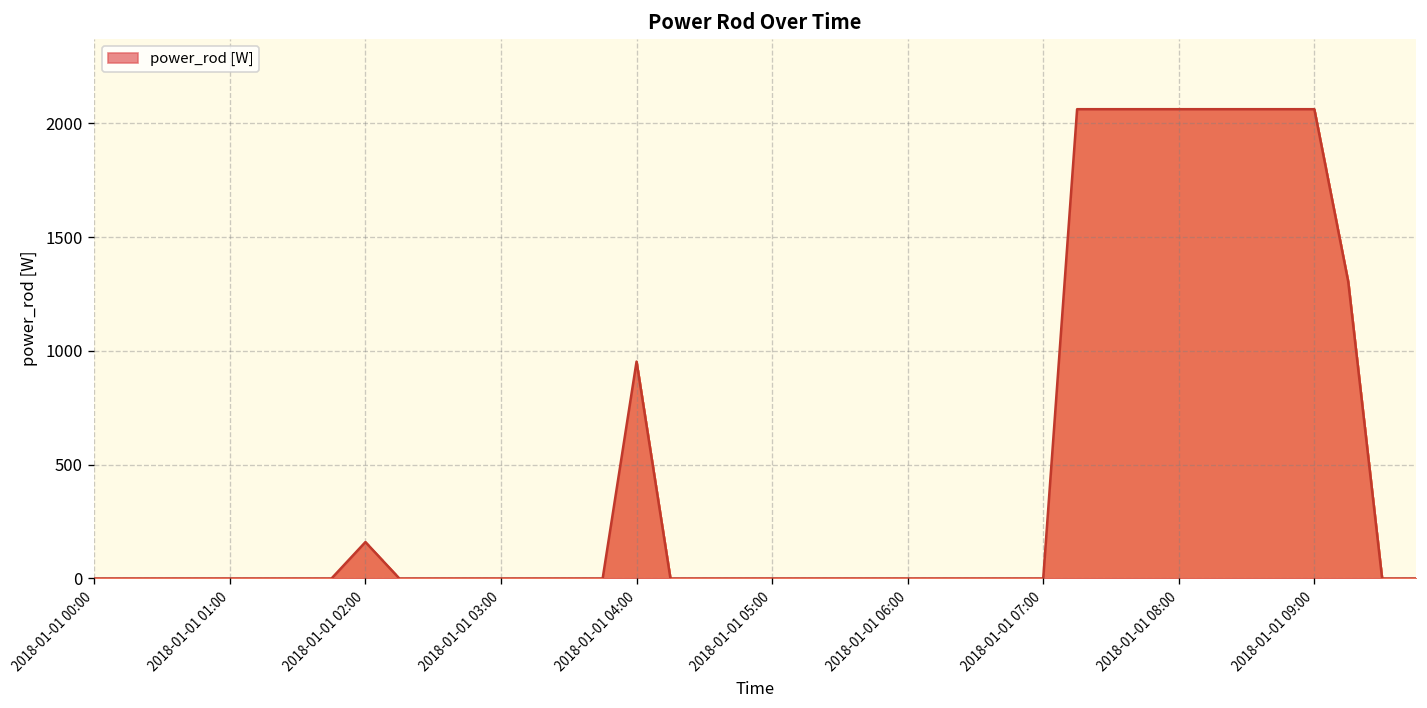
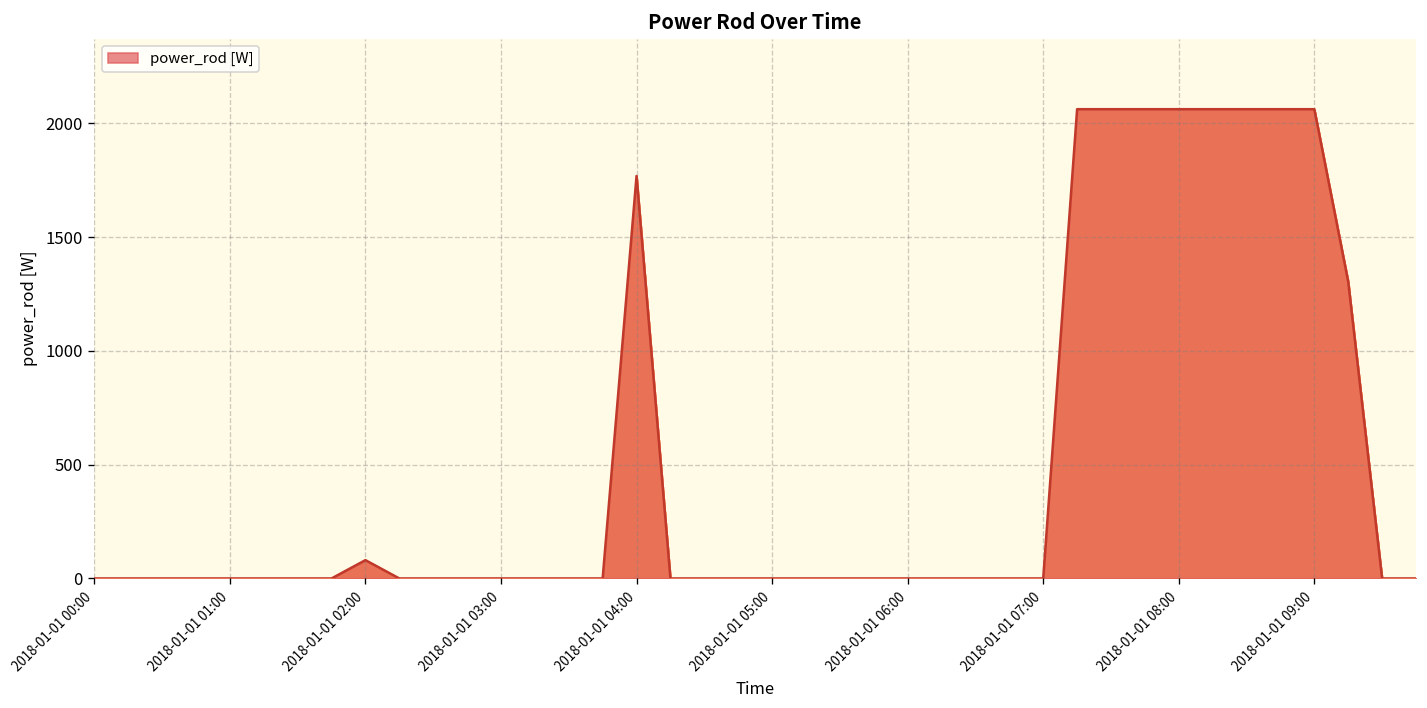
2018-01-01 02:00: 160 -> 80
2018-01-01 04:00: 950 -> 1770
